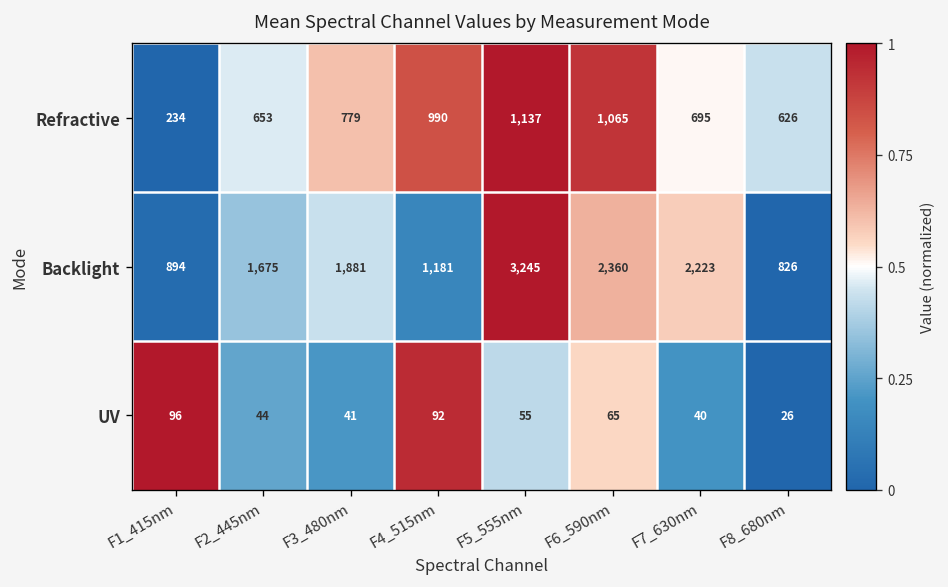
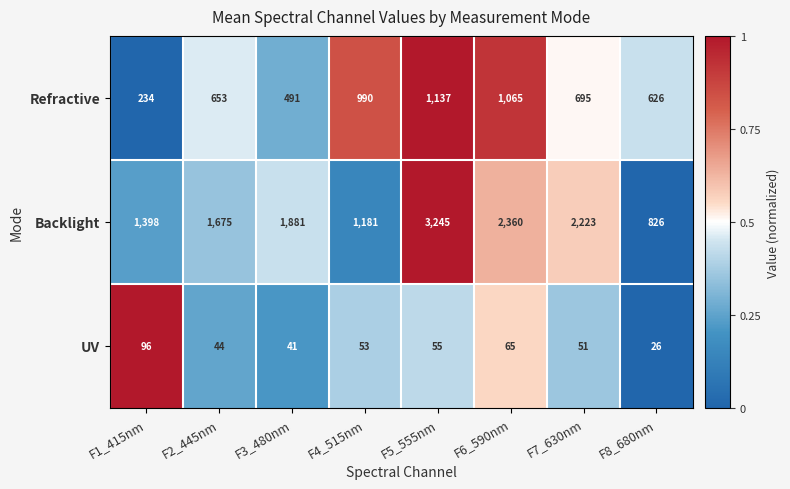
Refractive, F3_480nm: 779 -> 491
Backlight, F1_415nm: 894 -> 1,398
UV, F4_515nm: 92 -> 53
UV, F7_630nm: 40 -> 51
